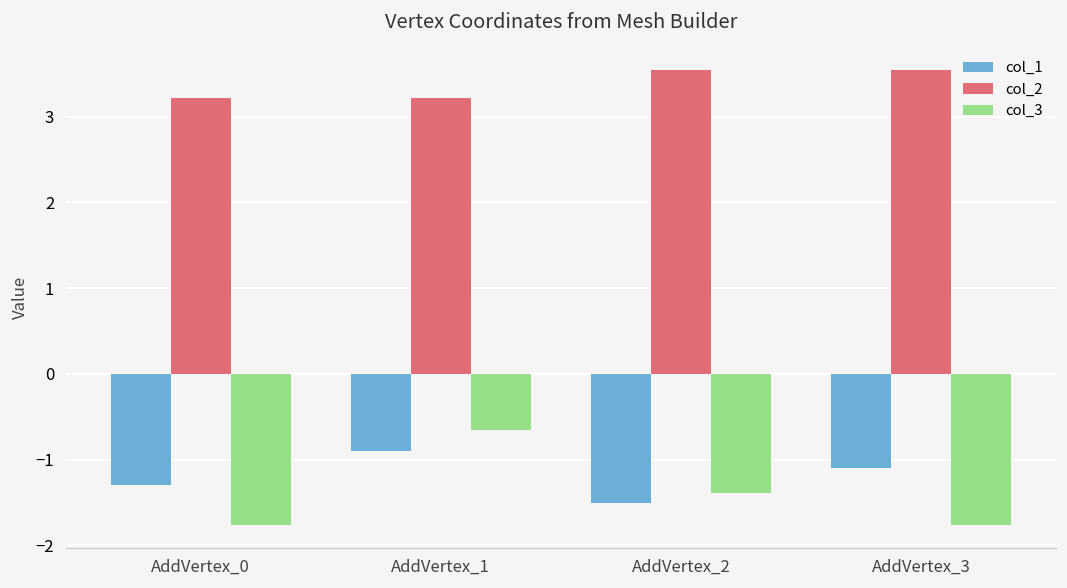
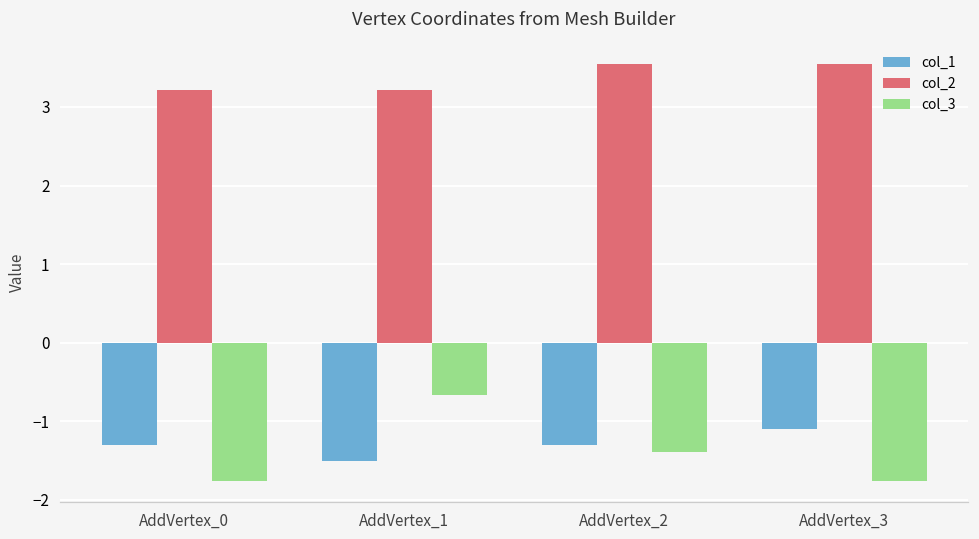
col_1, AddVertex_1: -0.9 -> -1.5
col_1, AddVertex_2: -1.5 -> -1.3
